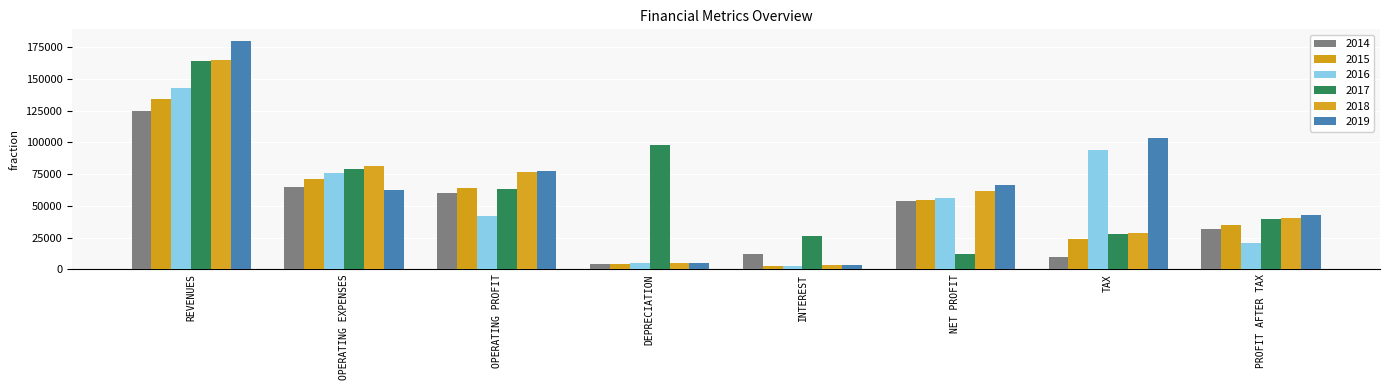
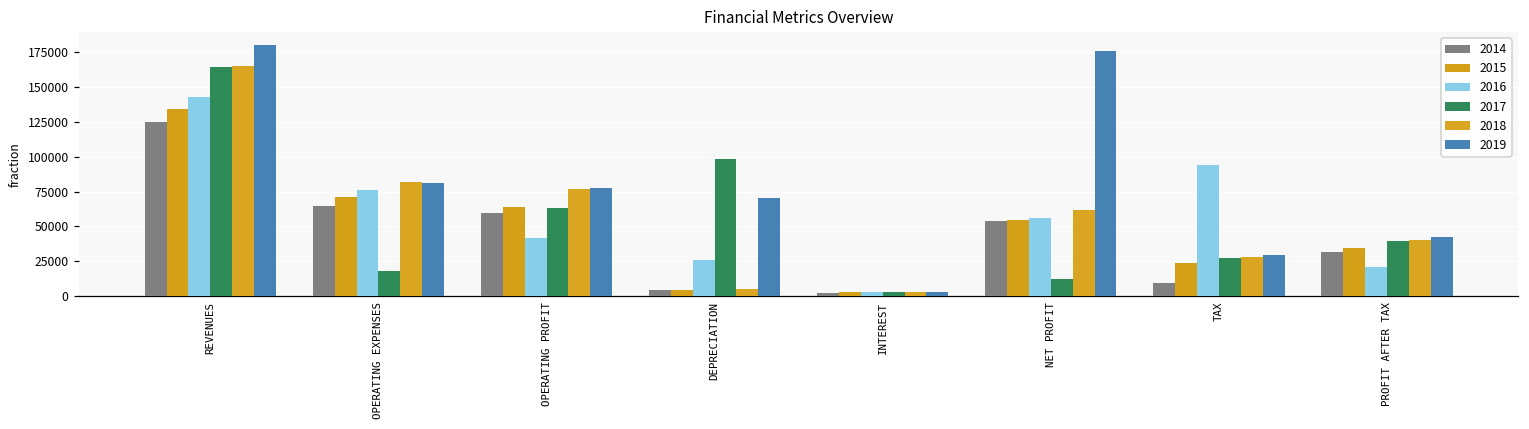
2017, OPERATING EXPENSES: 79000 -> 18000
2019, OPERATING EXPENSES: 63000 -> 81000
2016, DEPRECIATION: 5000 -> 26000
2019, DEPRECIATION: 5000 -> 70000
2014, INTEREST: 12000 -> 3000
2017, INTEREST: 26000 -> 3000
2019, NET PROFIT: 66000 -> 176000
2019, TAX: 103000 -> 29000
